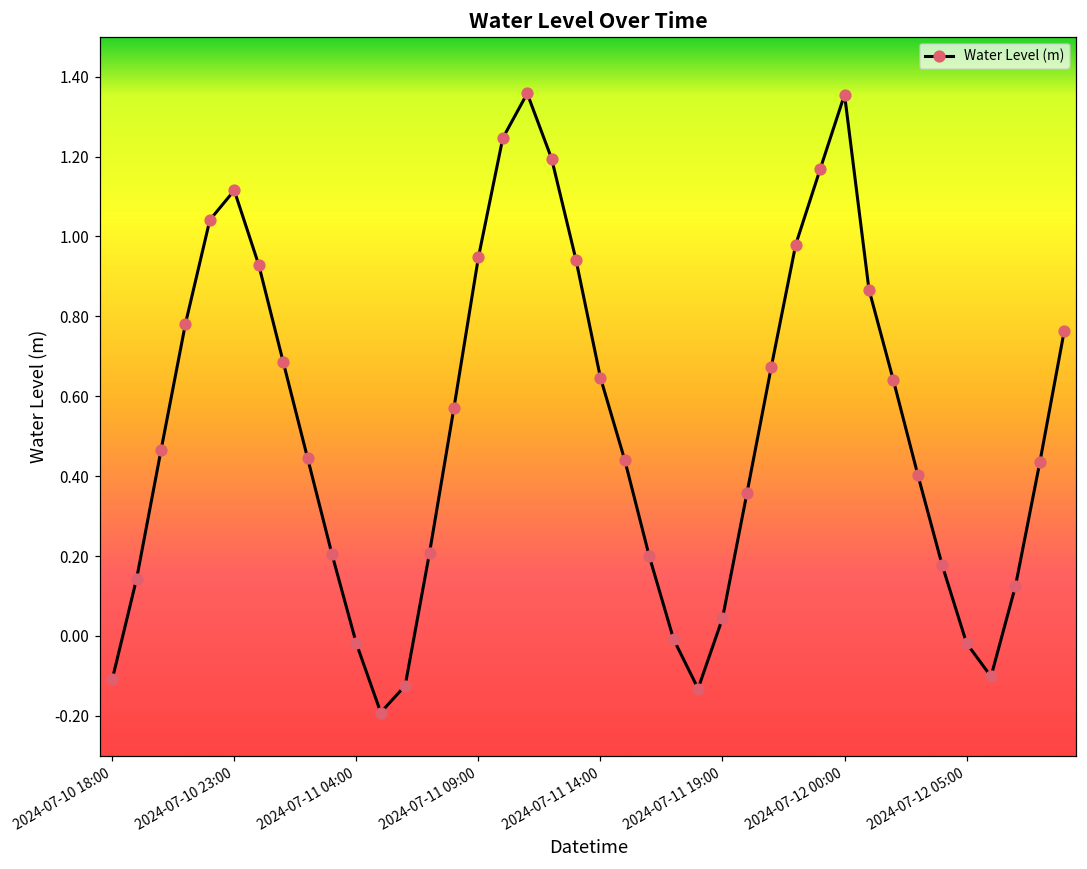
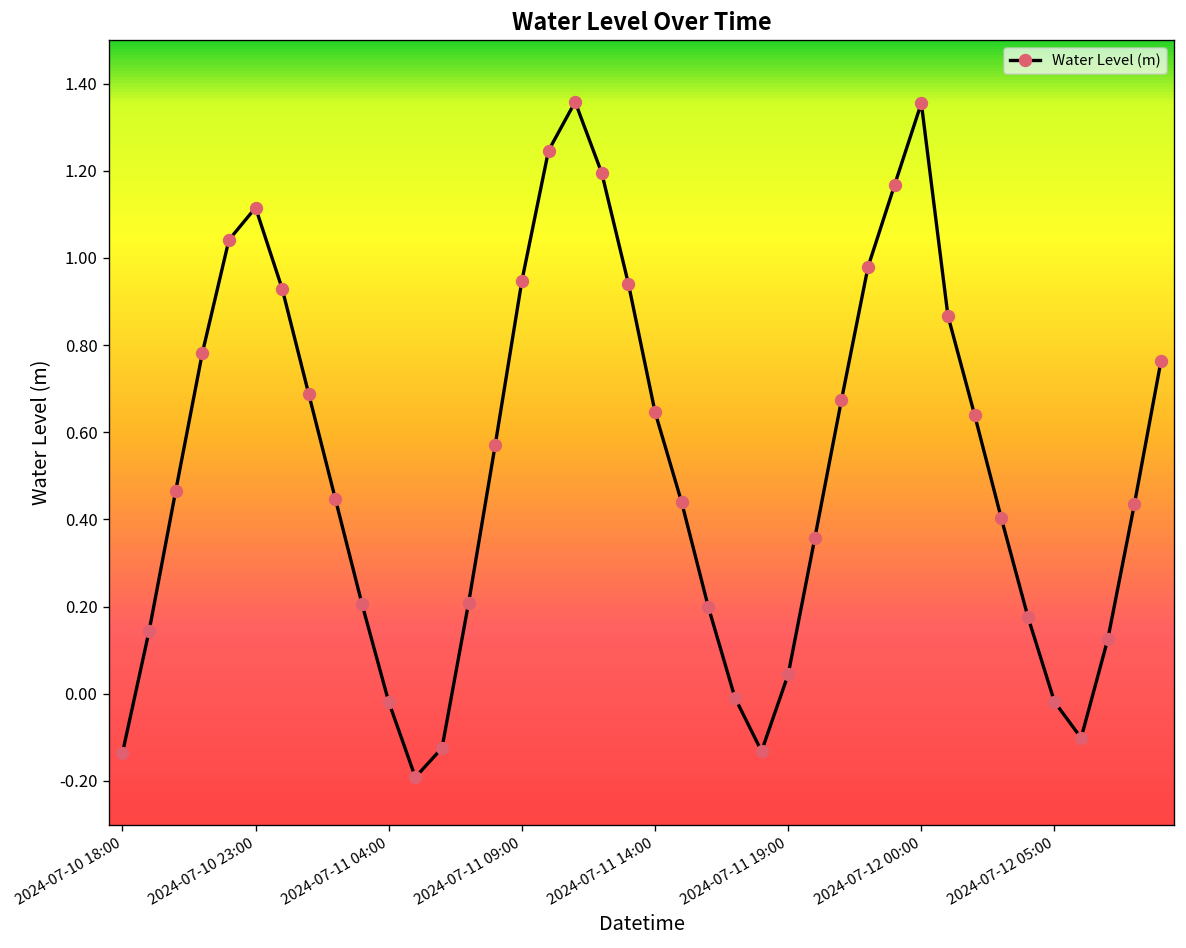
2024-07-10 18:00: -0.11 -> -0.14
